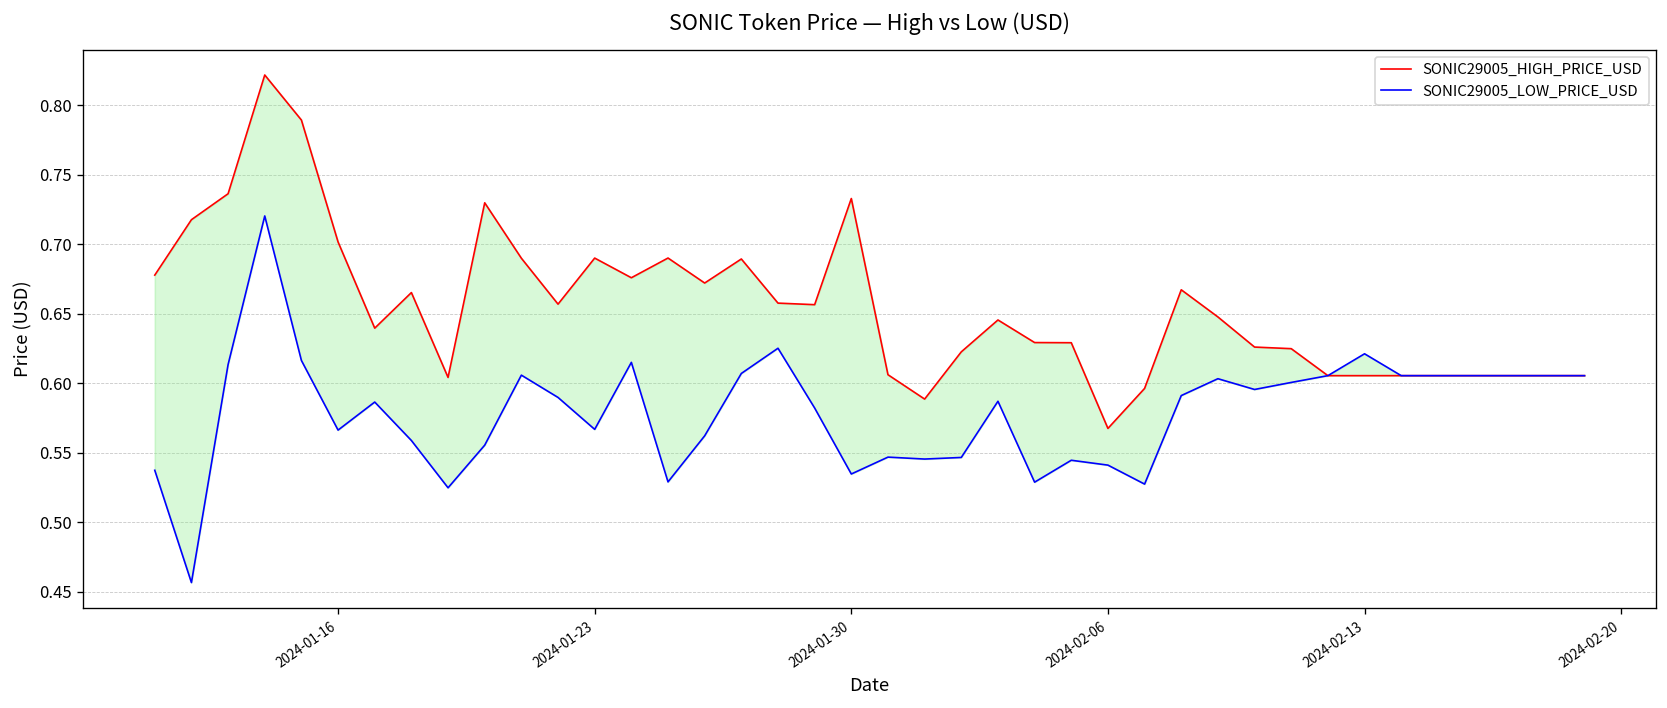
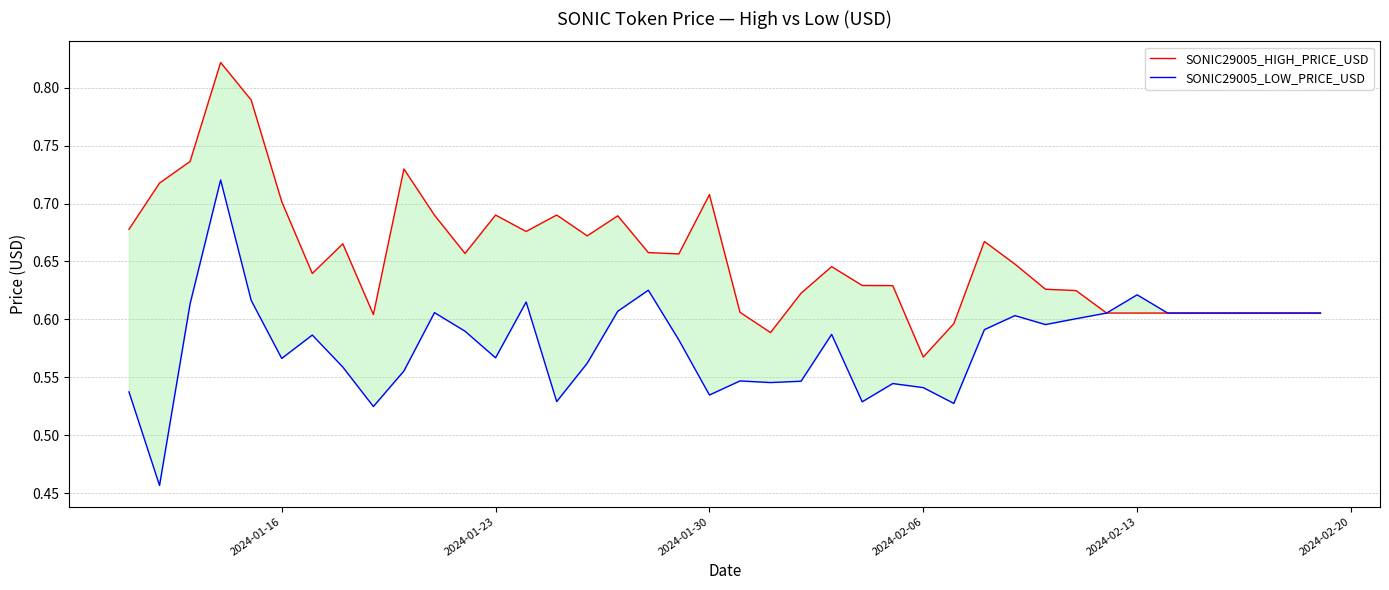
SONIC29005_HIGH_PRICE_USD, 2024-01-30: 0.733 -> 0.708
